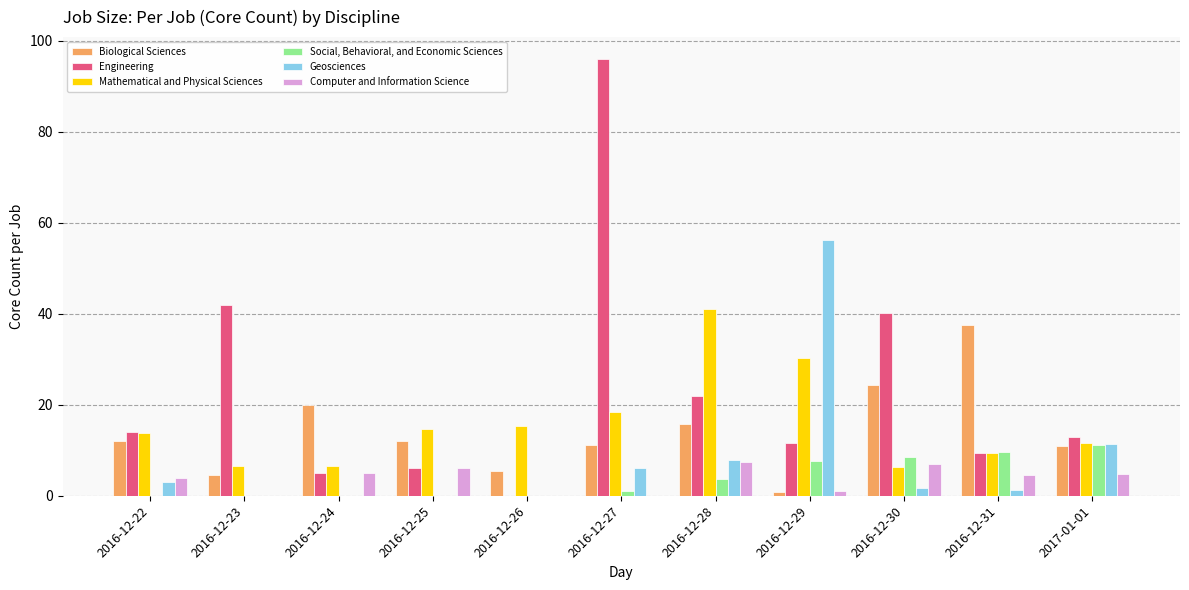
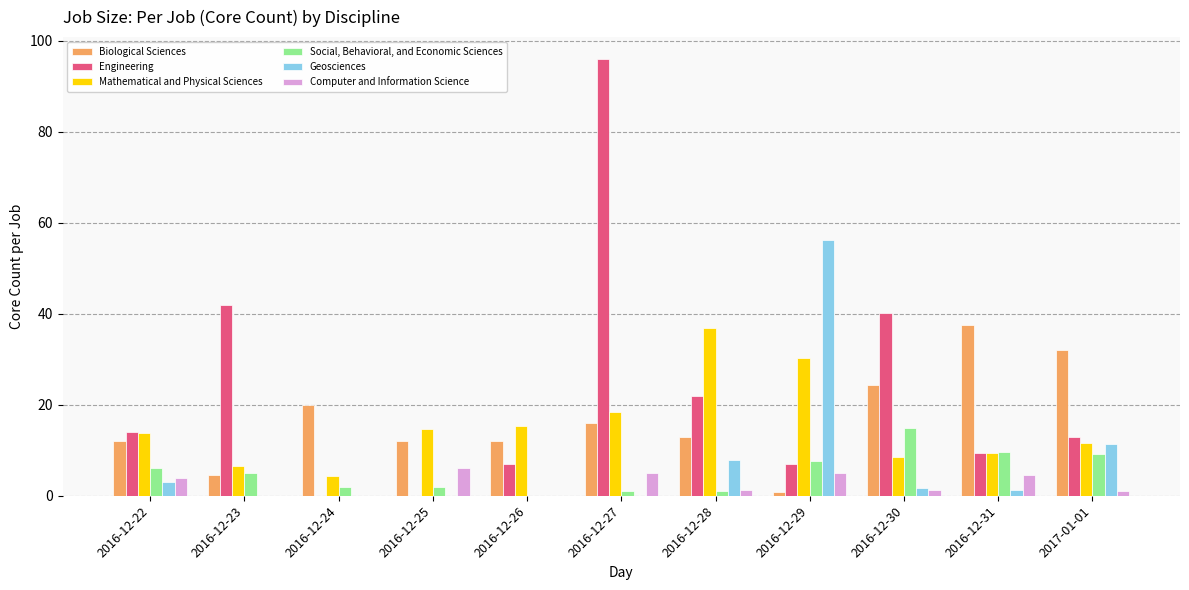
Social, Behavioral, and Economic Sciences, 2016-12-22: 0 -> 6
Social, Behavioral, and Economic Sciences, 2016-12-23: 0 -> 5
Engineering, 2016-12-24: 5 -> 0
Mathematical and Physical Sciences, 2016-12-24: 7 -> 4
Social, Behavioral, and Economic Sciences, 2016-12-24: 0 -> 2
Computer and Information Science, 2016-12-24: 5 -> 0
Engineering, 2016-12-25: 6 -> 0
Social, Behavioral, and Economic Sciences, 2016-12-25: 0 -> 2
Biological Sciences, 2016-12-26: 6 -> 12
Engineering, 2016-12-26: 0 -> 7
Biological Sciences, 2016-12-27: 11 -> 16
Geosciences, 2016-12-27: 6 -> 0
Computer and Information Science, 2016-12-27: 0 -> 5
Biological Sciences, 2016-12-28: 16 -> 13
Mathematical and Physical Sciences, 2016-12-28: 41 -> 37
Social, Behavioral, and Economic Sciences, 2016-12-28: 4 -> 1
Computer and Information Science, 2016-12-28: 7 -> 1
Engineering, 2016-12-29: 12 -> 7
Computer and Information Science, 2016-12-29: 1 -> 5
Mathematical and Physical Sciences, 2016-12-30: 6 -> 8
Social, Behavioral, and Economic Sciences, 2016-12-30: 8 -> 15
Computer and Information Science, 2016-12-30: 7 -> 1
Biological Sciences, 2017-01-01: 11 -> 32
Social, Behavioral, and Economic Sciences, 2017-01-01: 11 -> 9
Computer and Information Science, 2017-01-01: 5 -> 1
